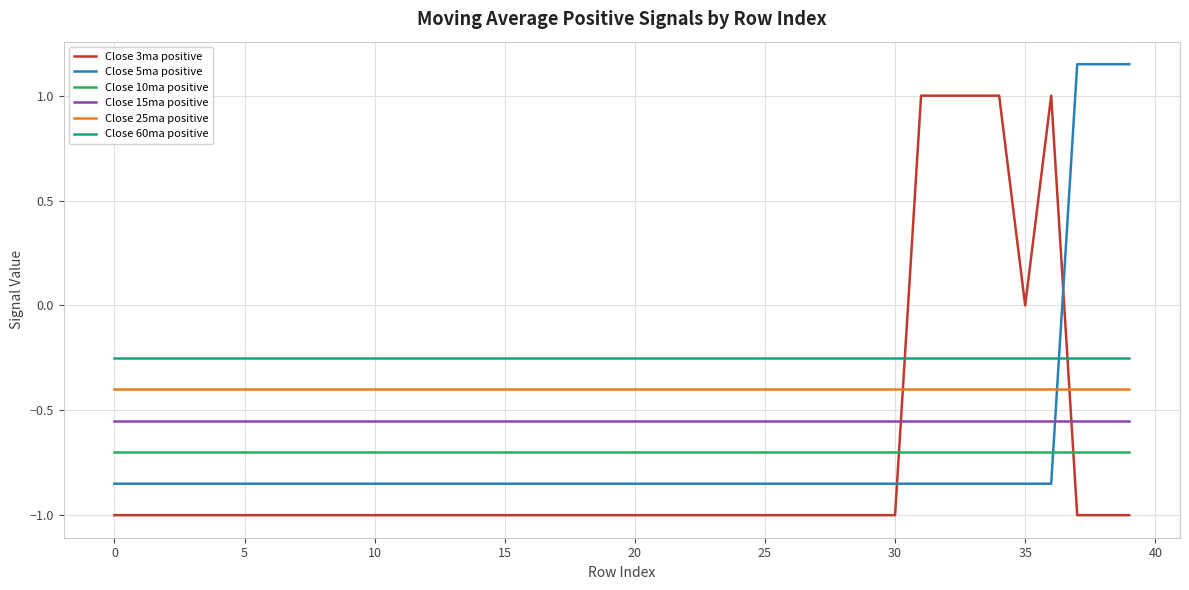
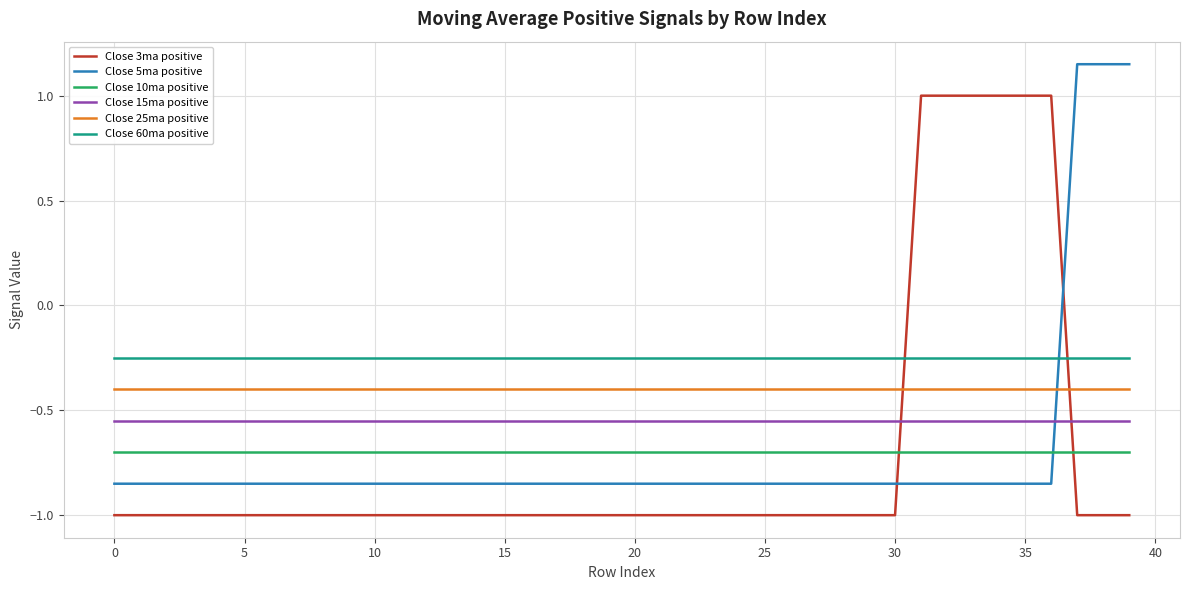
Close 3ma positive, 35: 0 -> 1
